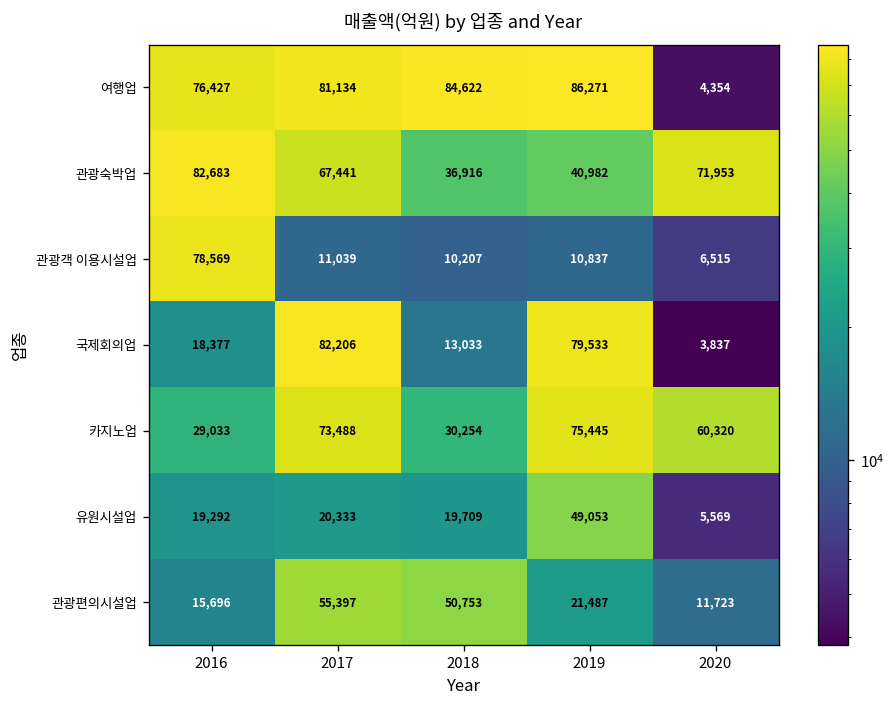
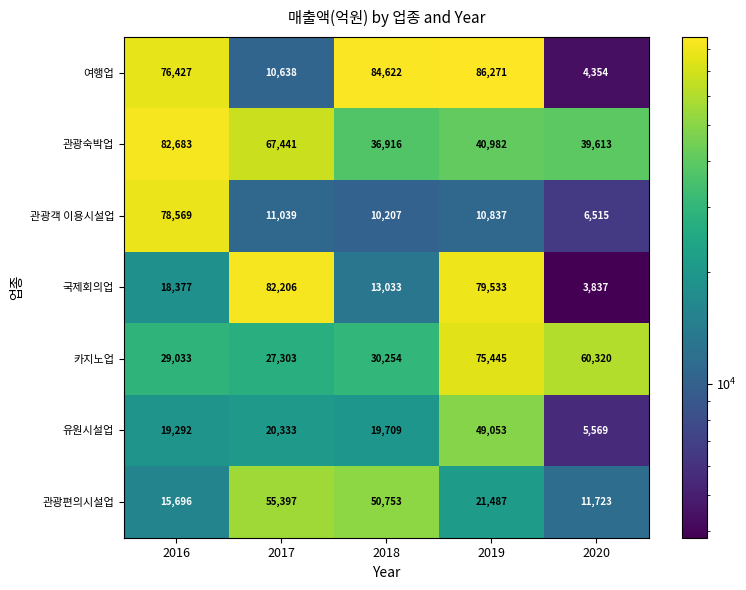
여행업, 2017: 81,134 -> 10,638
관광숙박업, 2020: 71,953 -> 39,613
카지노업, 2017: 73,488 -> 27,303
